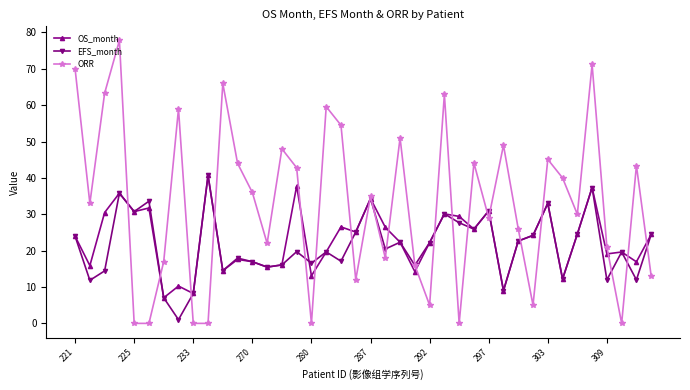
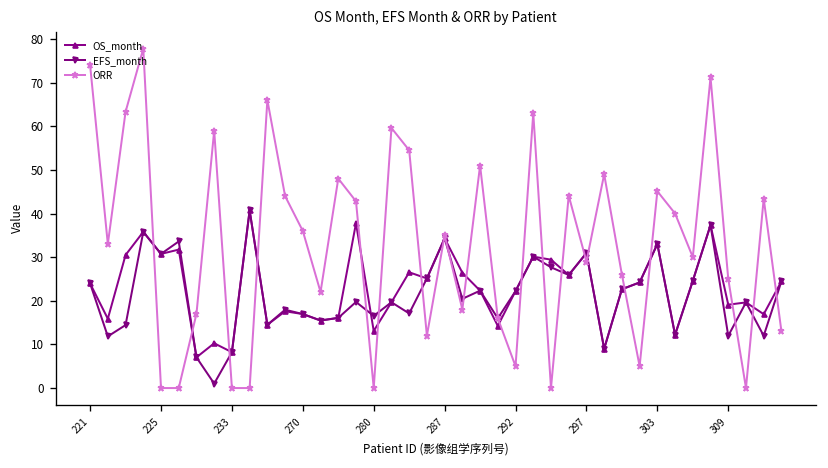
ORR, 221: 70 -> 74
ORR, 309: 21 -> 25
